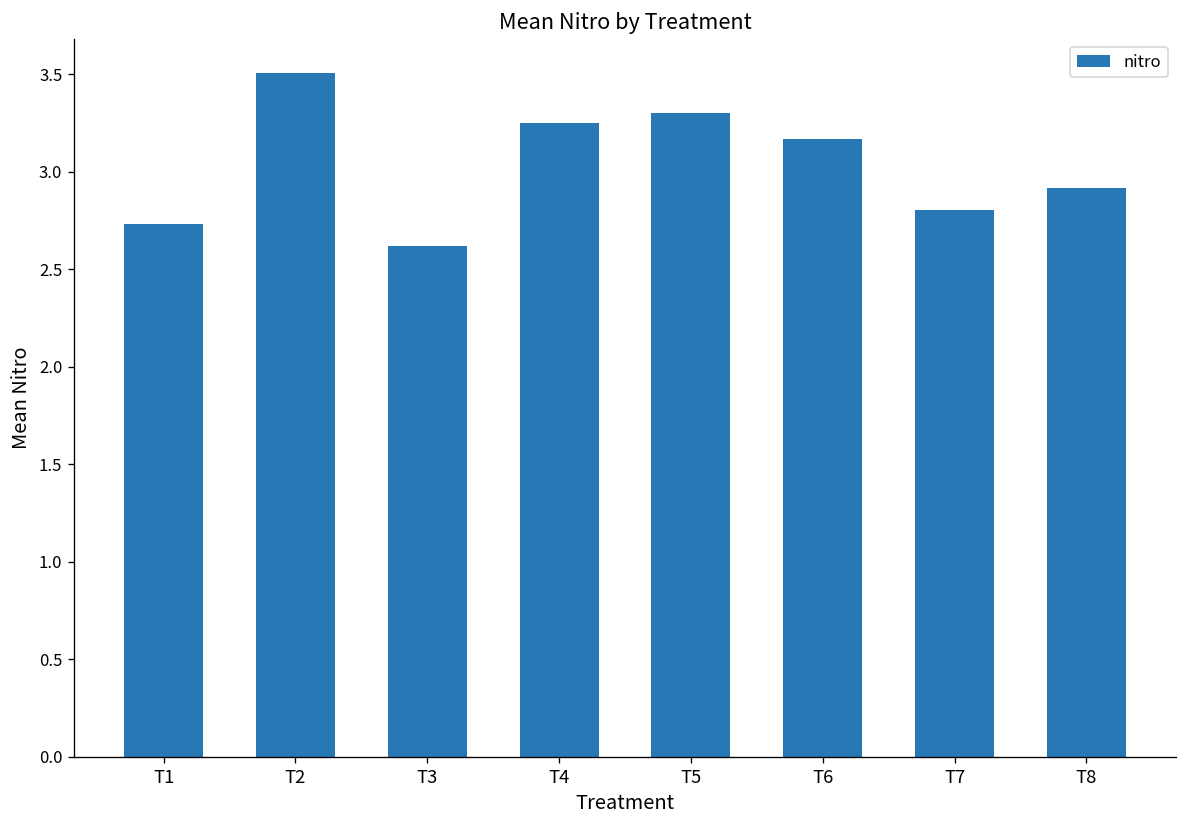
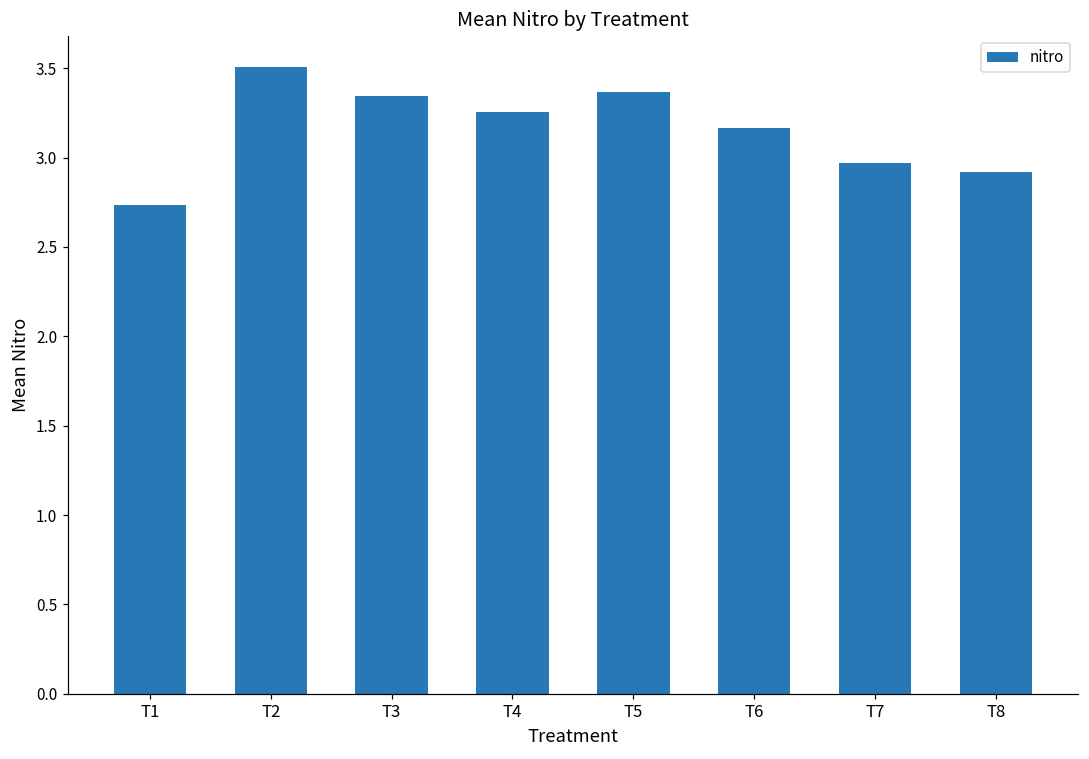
T3: 2.62 -> 3.35
T5: 3.30 -> 3.37
T7: 2.80 -> 2.97
